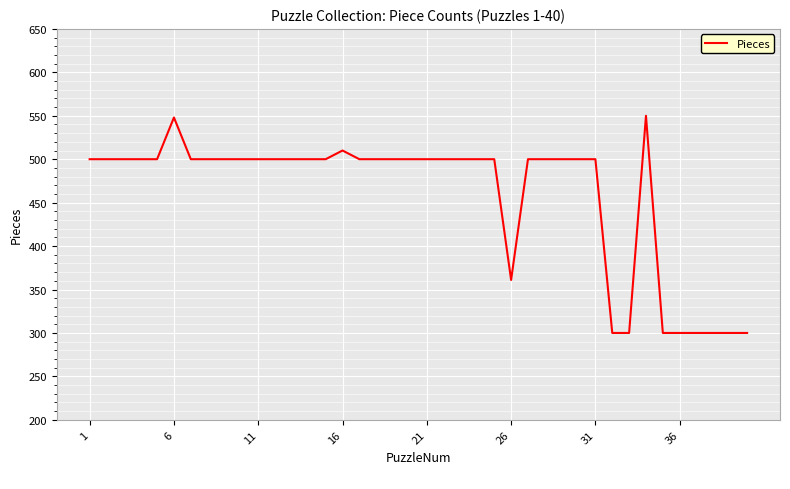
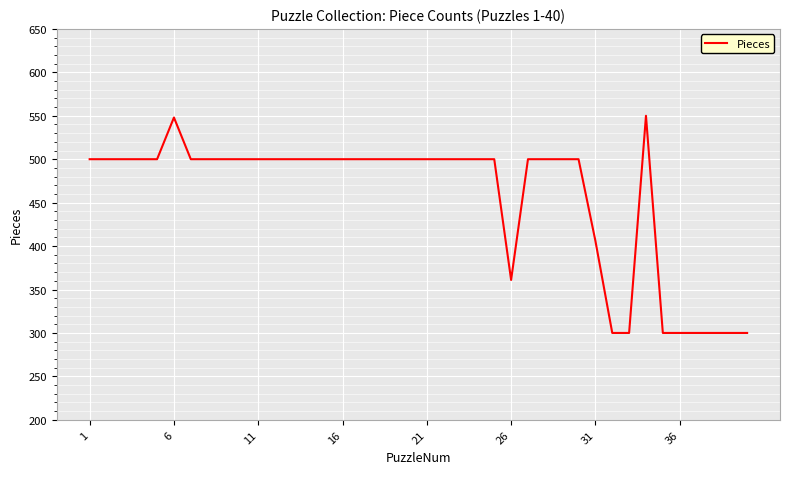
16: 510 -> 500
31: 500 -> 410
